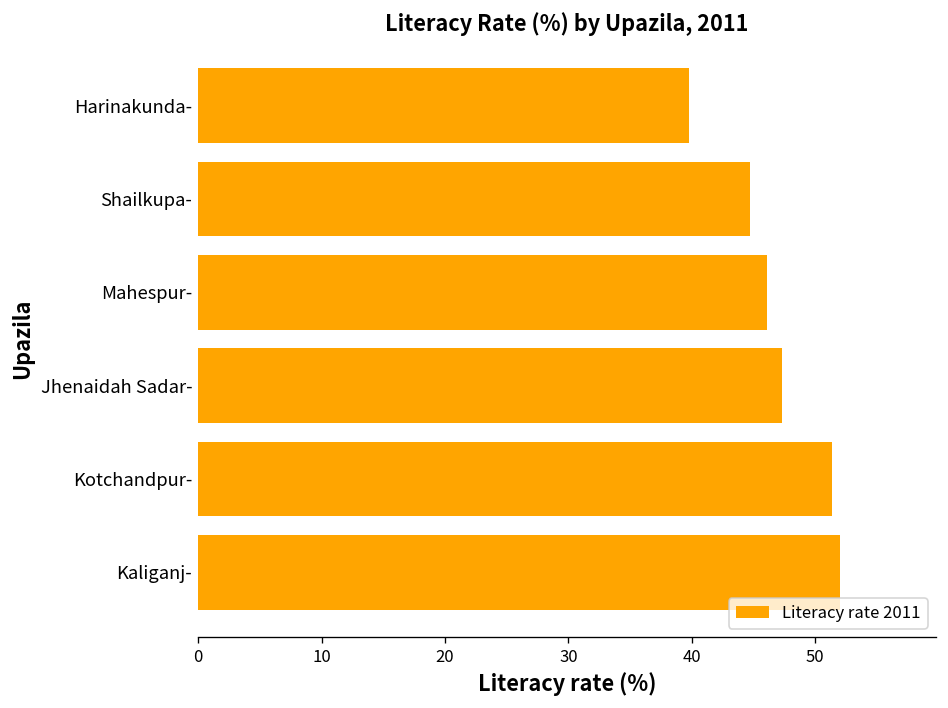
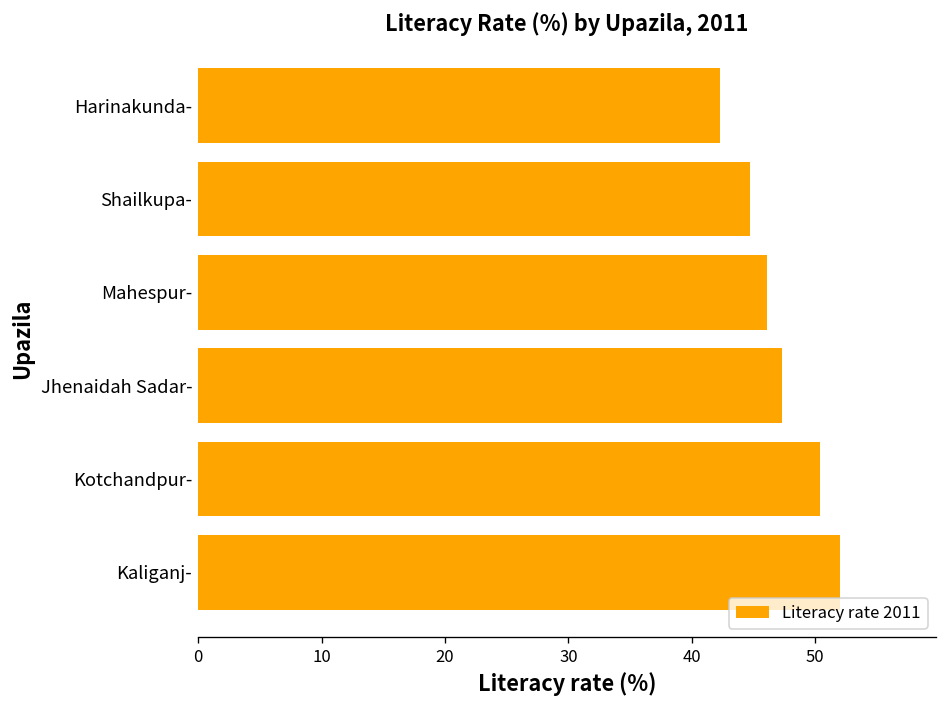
Harinakunda-: 39.8 -> 42.3
Kotchandpur-: 51.4 -> 50.4
